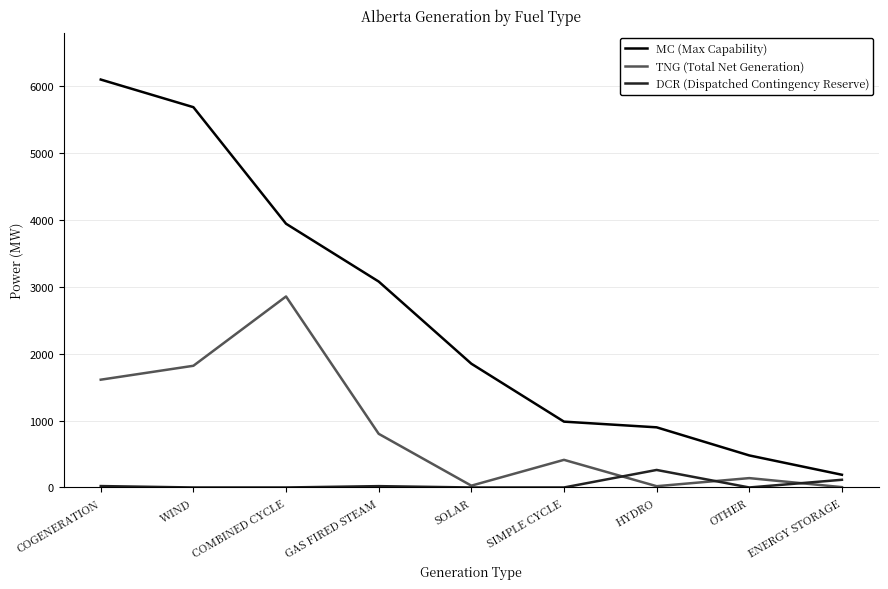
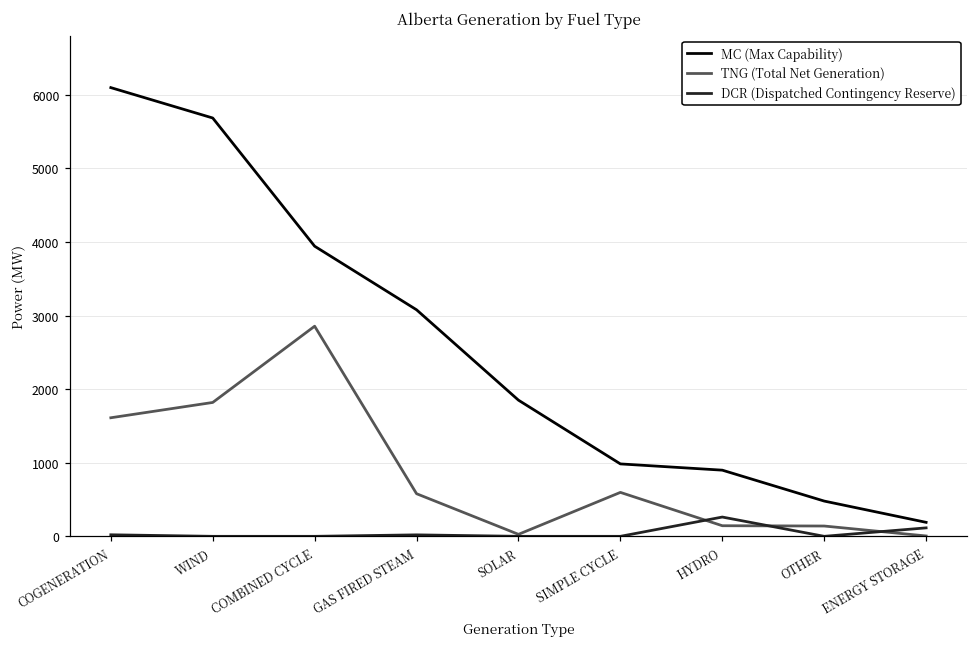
TNG (Total Net Generation), GAS FIRED STEAM: 800 -> 600
TNG (Total Net Generation), SIMPLE CYCLE: 400 -> 600
TNG (Total Net Generation), HYDRO: 0 -> 100
